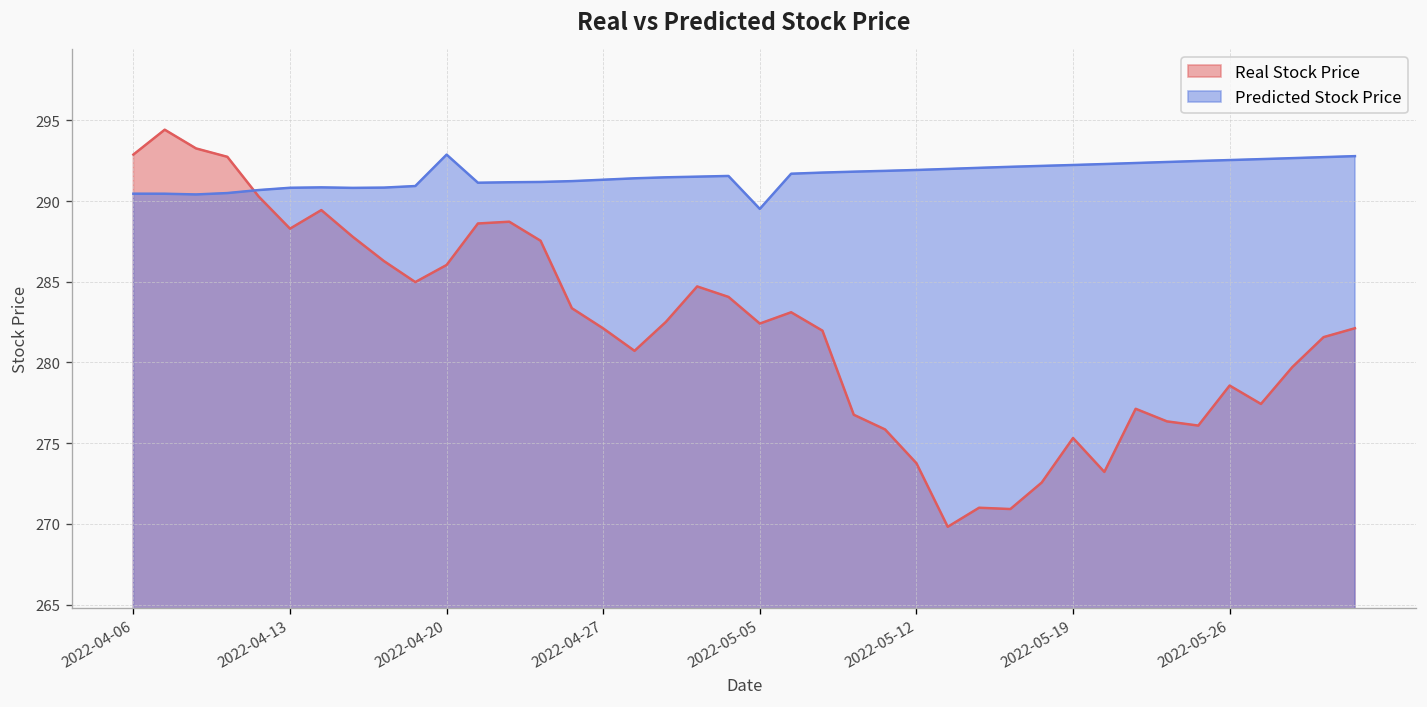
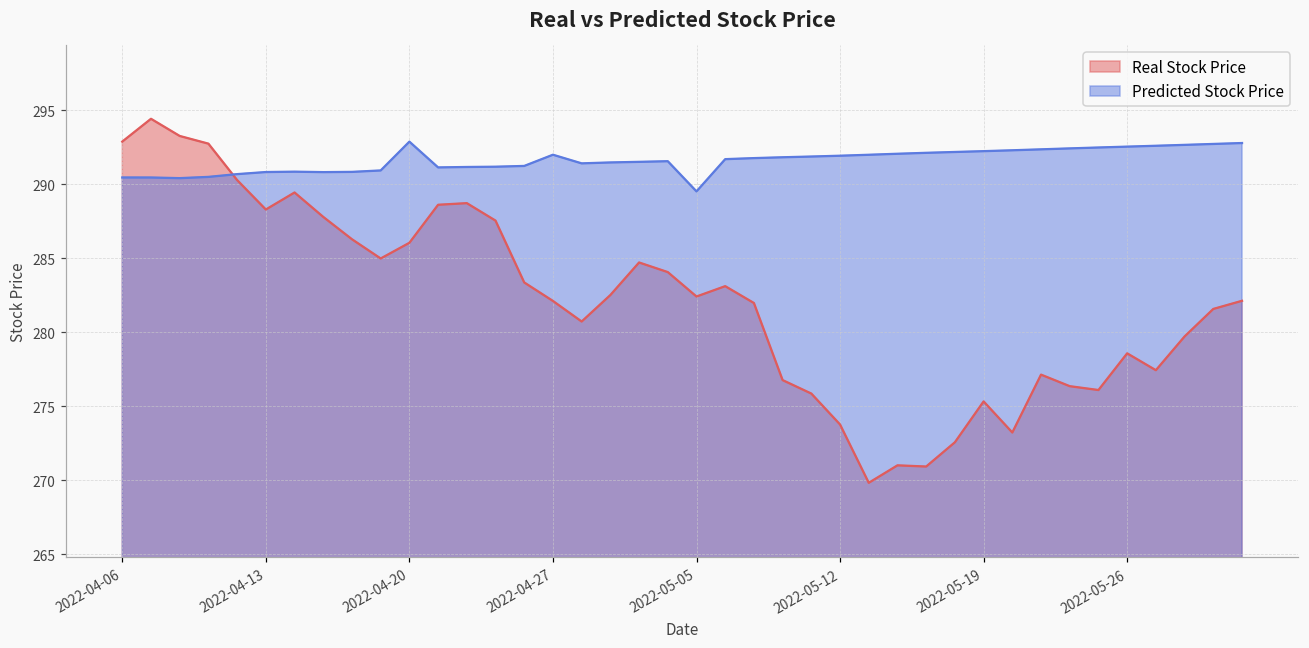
Predicted Stock Price, 2022-04-27: 291.3 -> 292.0
